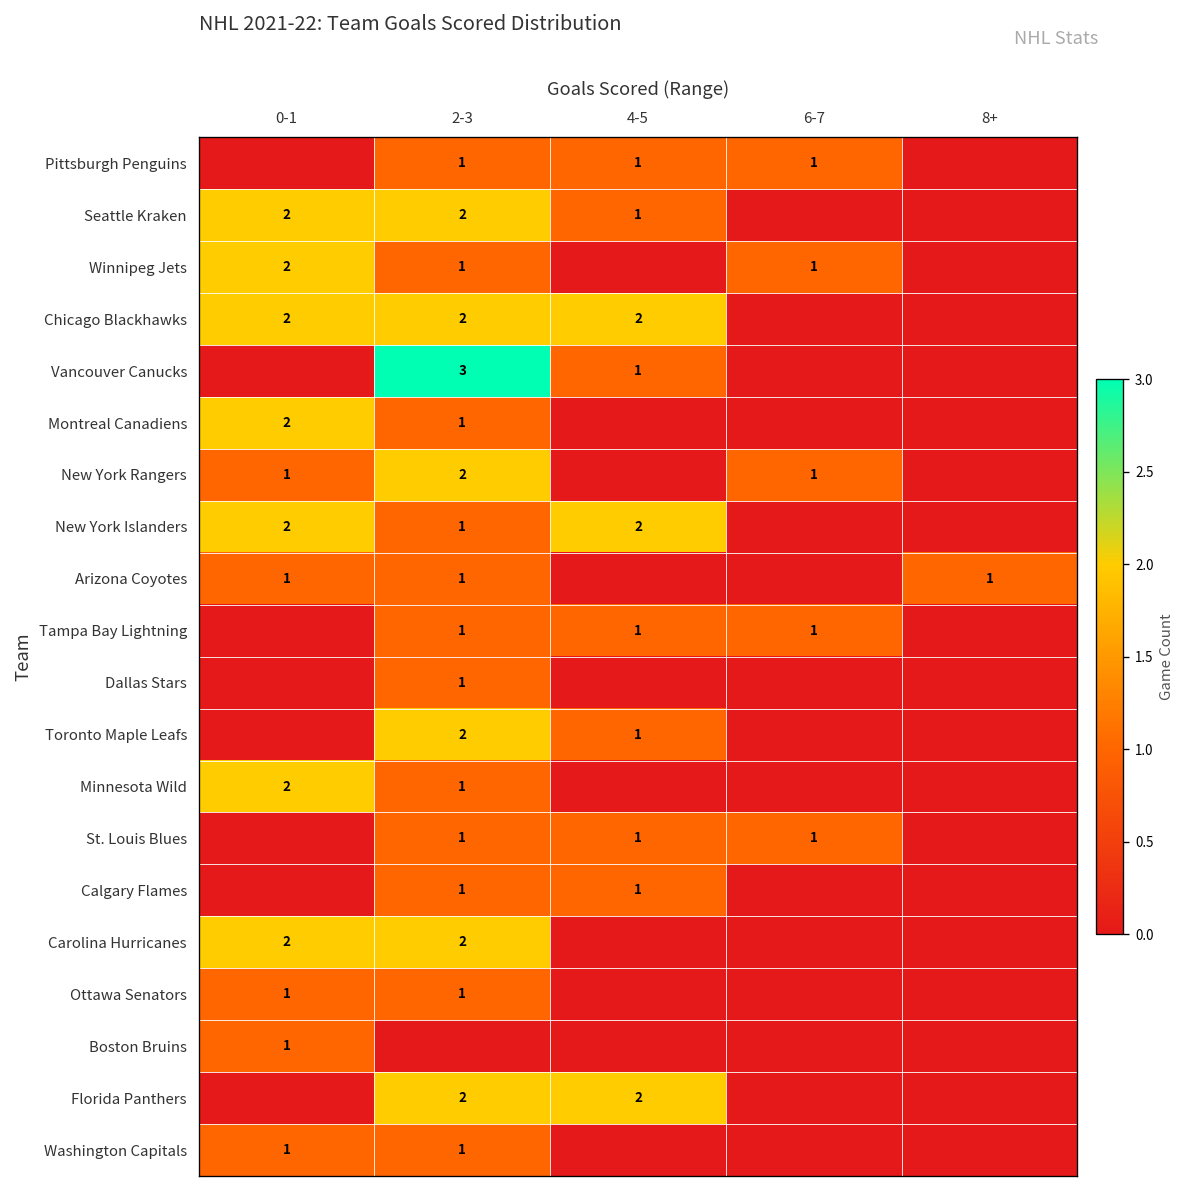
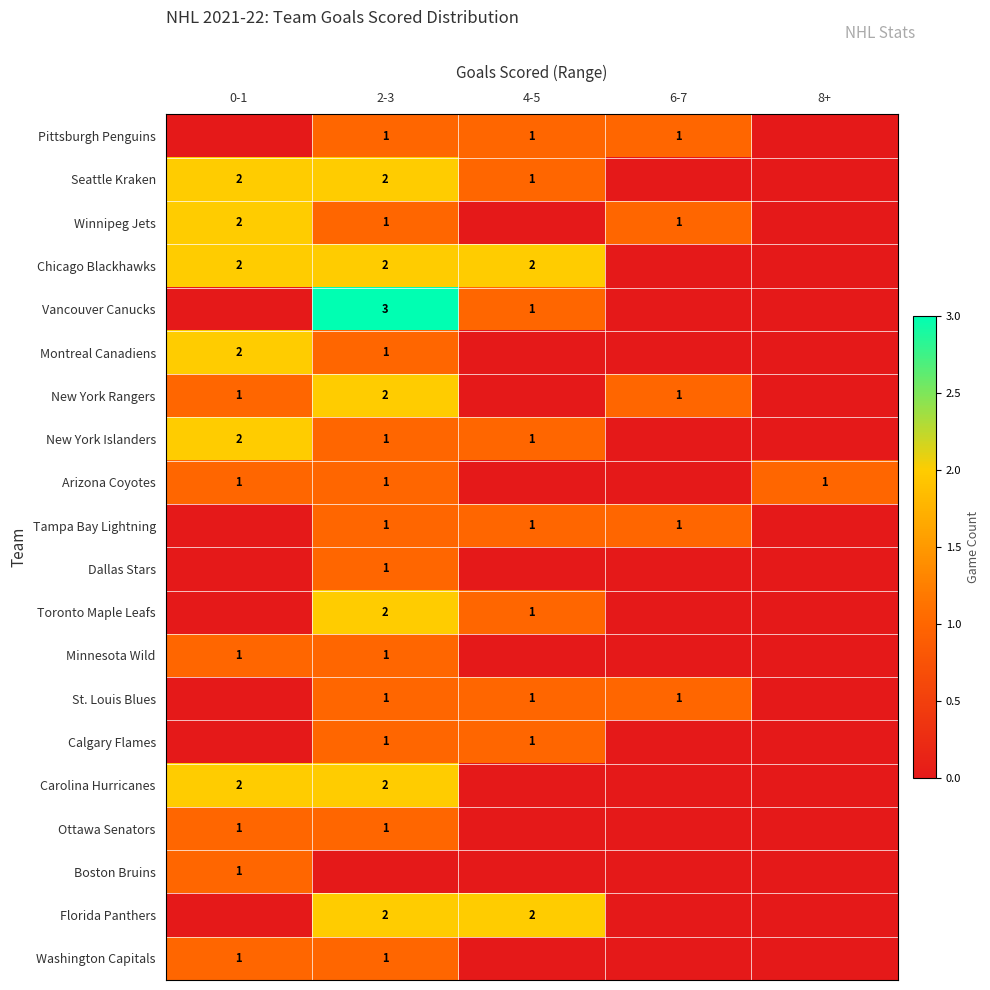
New York Islanders, 4-5: 2 -> 1
Minnesota Wild, 0-1: 2 -> 1
